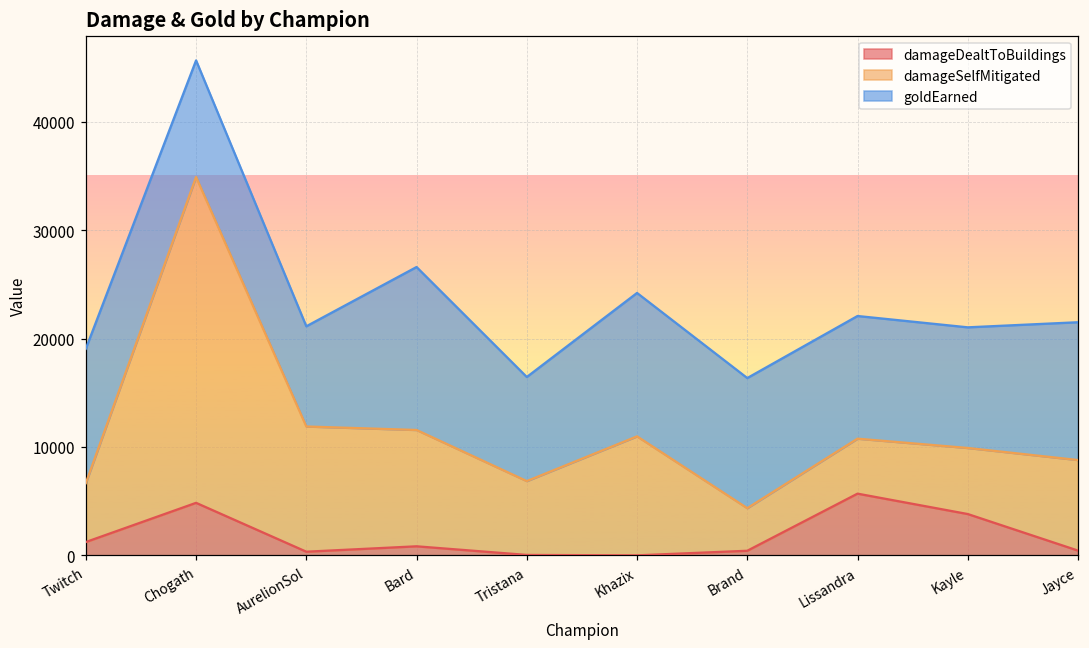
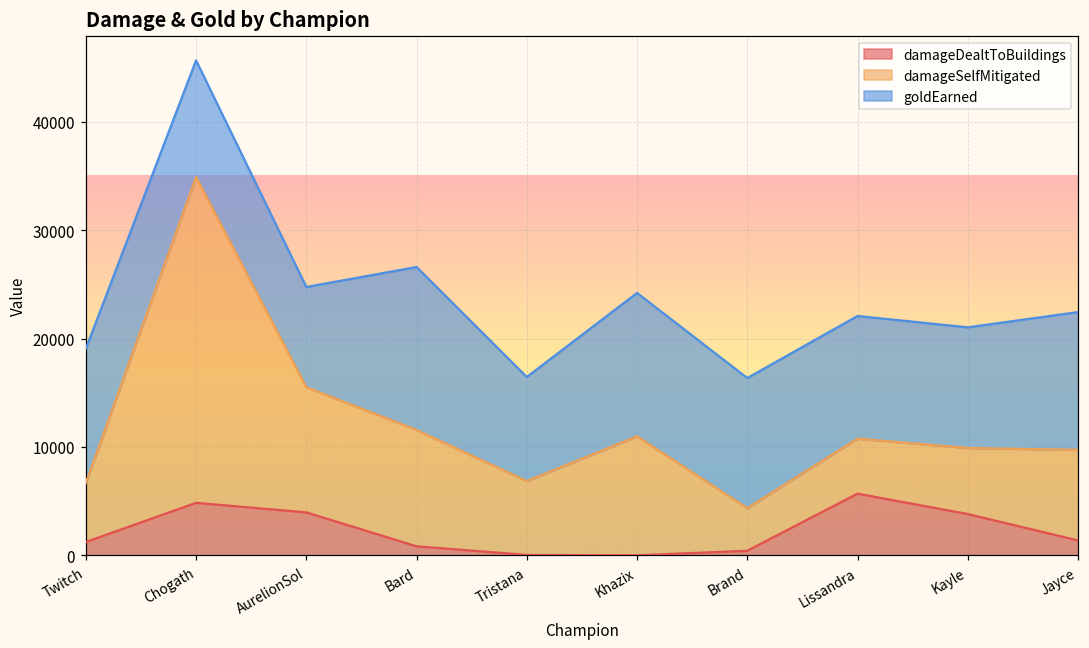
damageDealtToBuildings, AurelionSol: 0 -> 4000
damageDealtToBuildings, Jayce: 0 -> 1000
